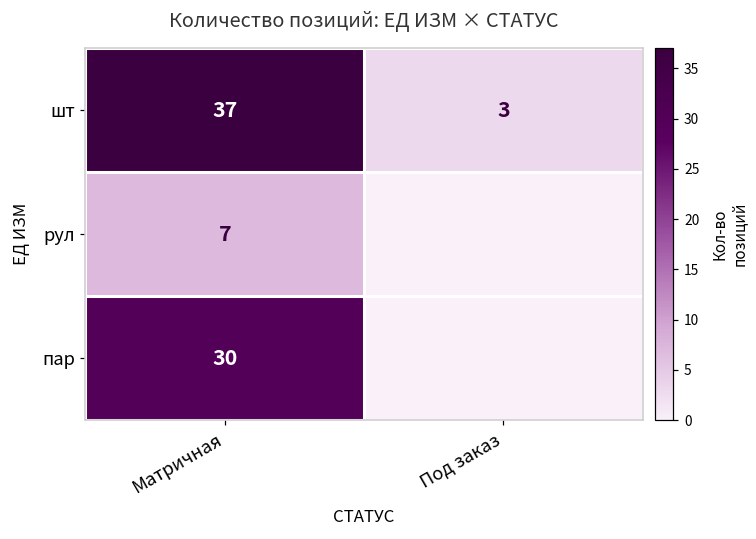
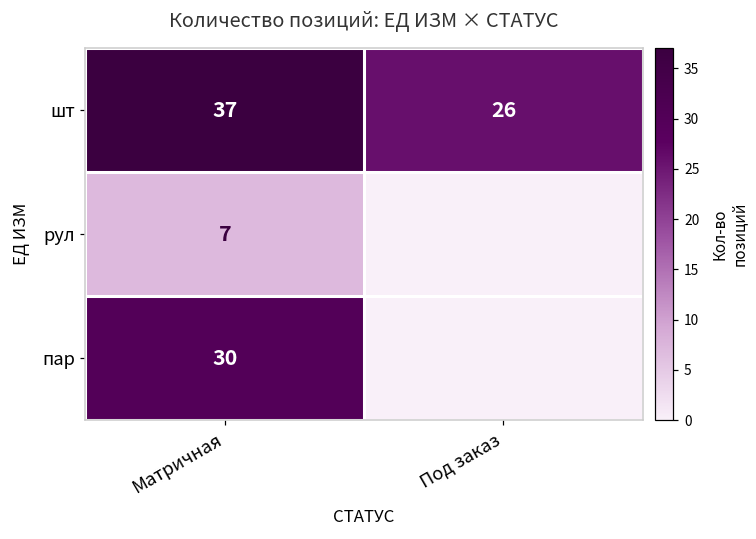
шт, Под заказ: 3 -> 26
